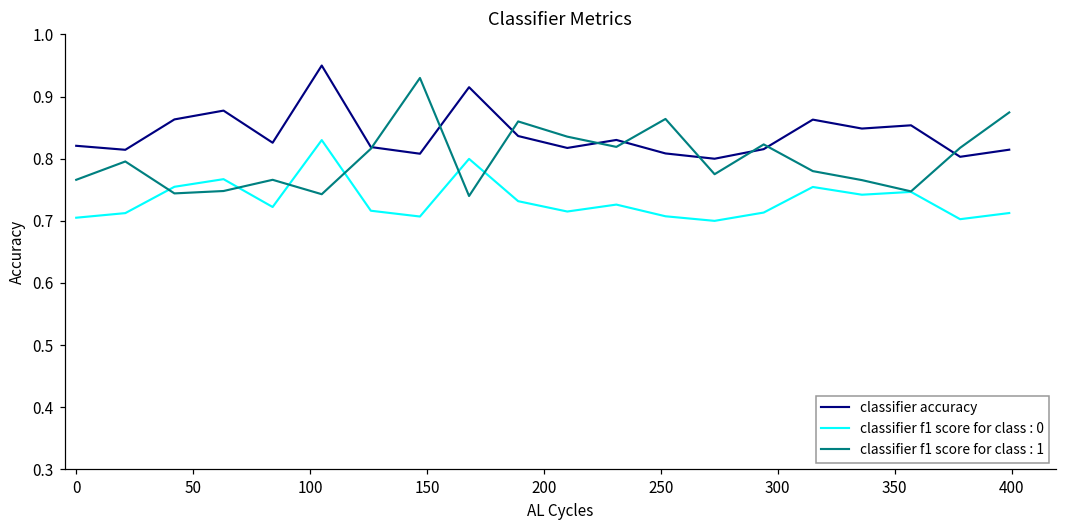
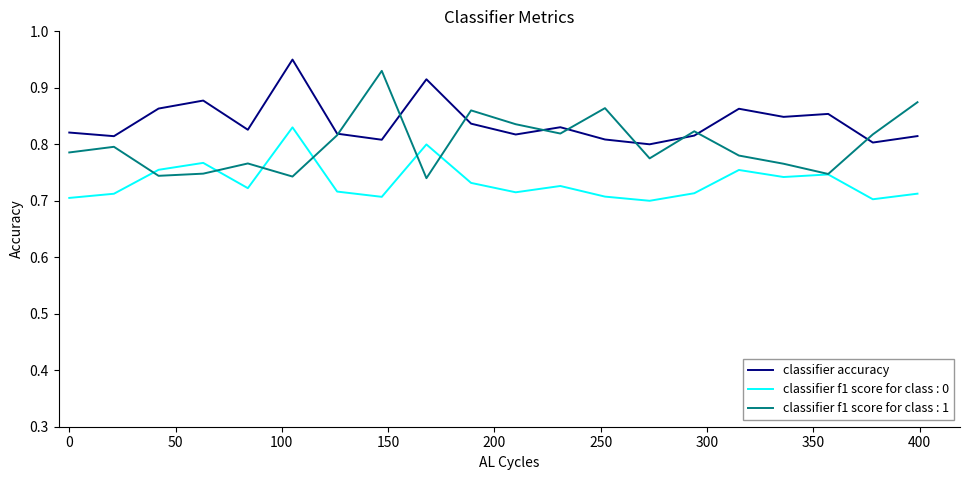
classifier f1 score for class : 1, 0: 0.77 -> 0.79
